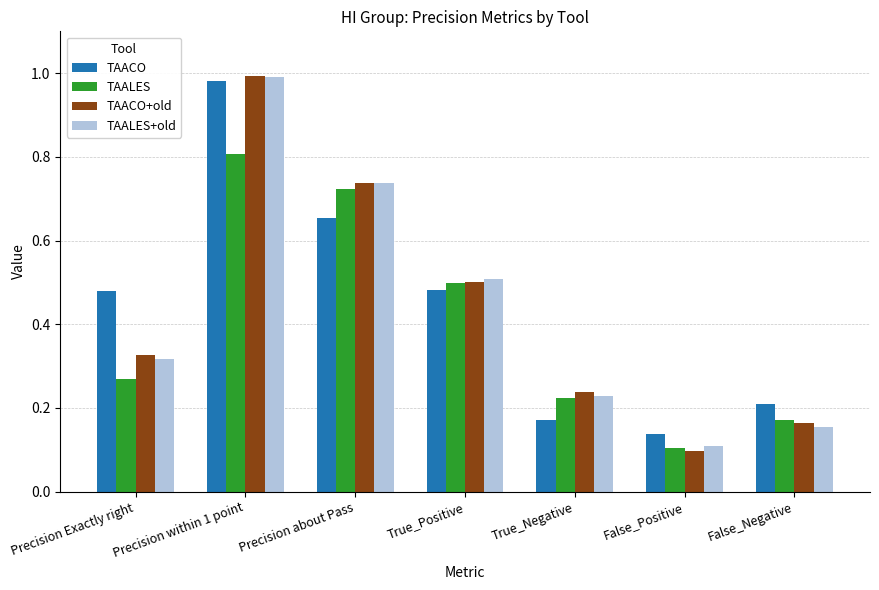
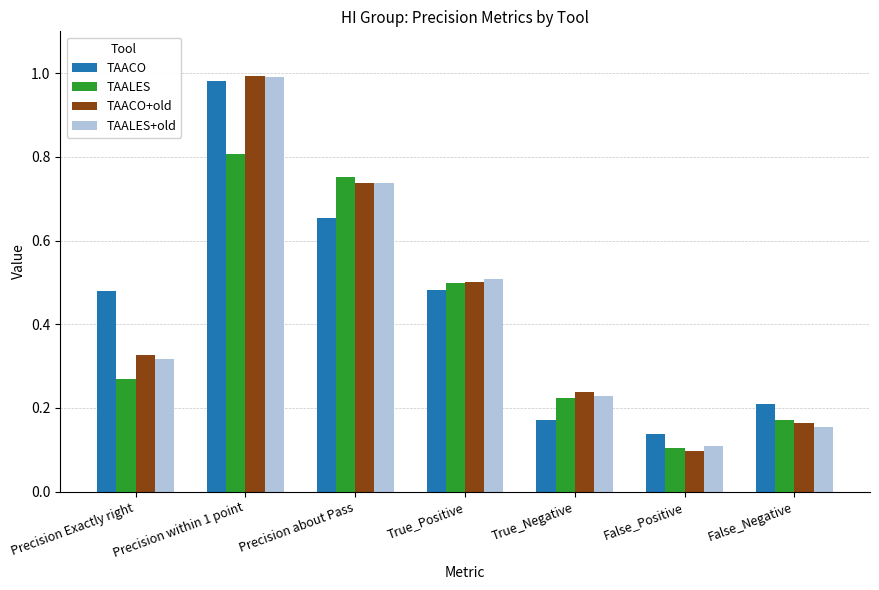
TAALES, Precision about Pass: 0.72 -> 0.75
